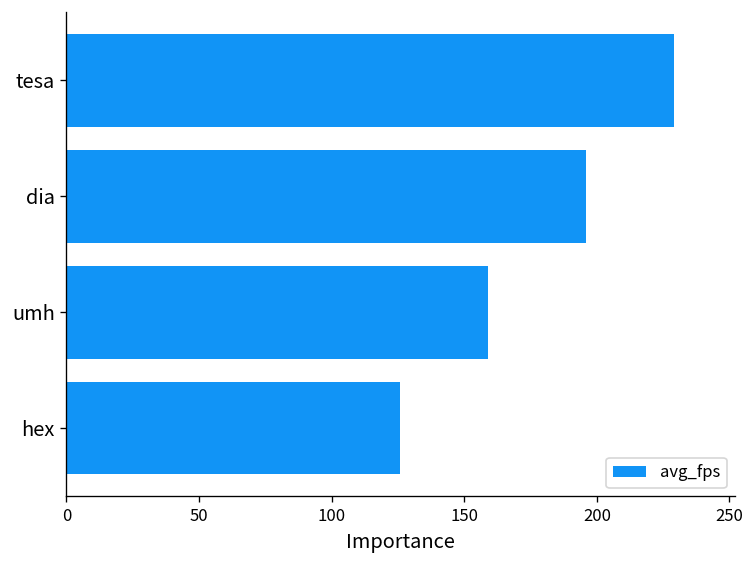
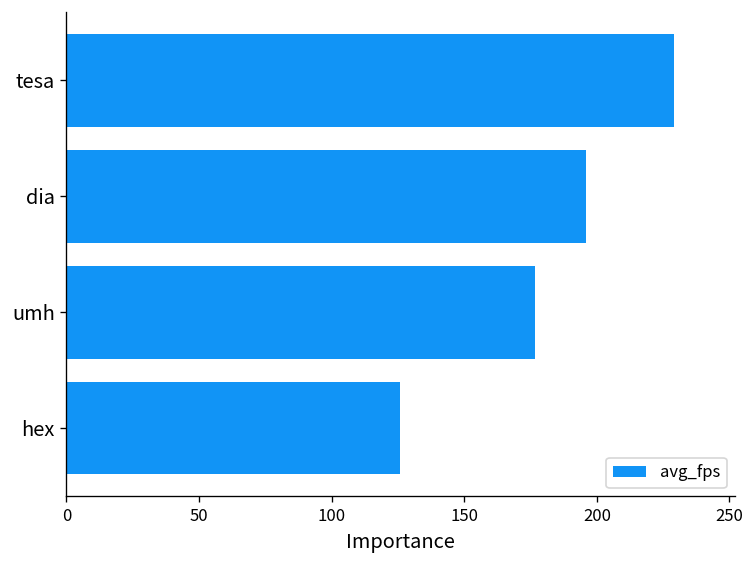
umh: 159 -> 177
